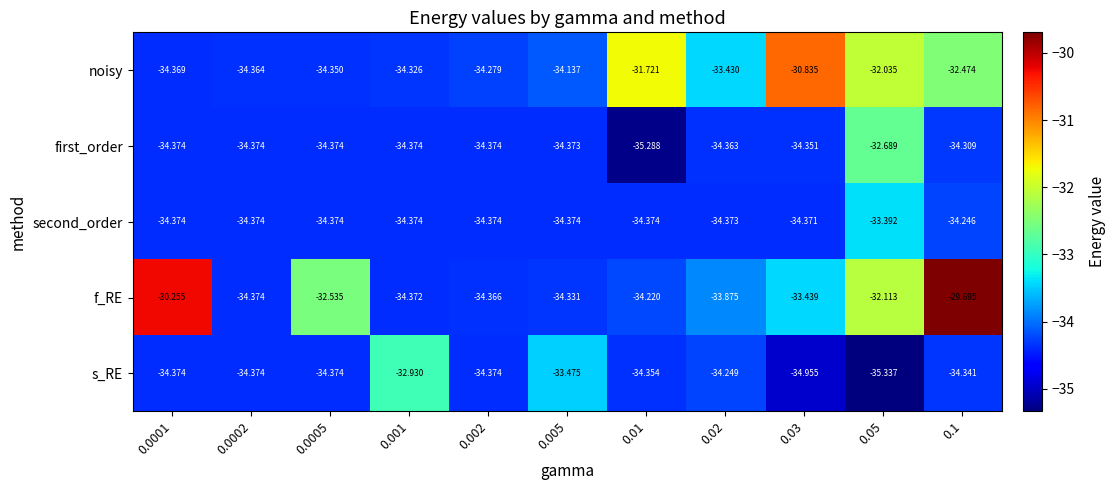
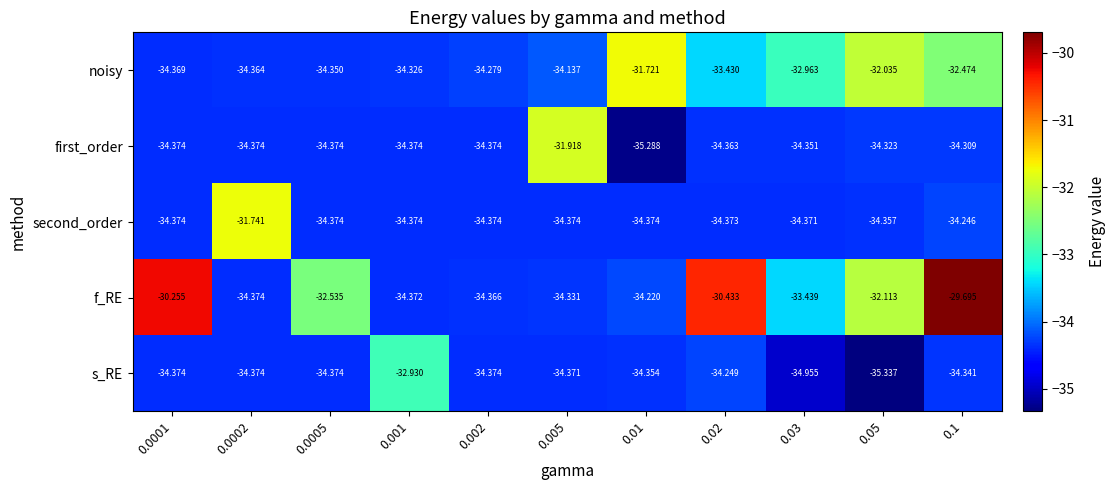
noisy, 0.03: -30.835 -> -32.963
first_order, 0.005: -34.373 -> -31.918
first_order, 0.05: -32.689 -> -34.323
second_order, 0.0002: -34.374 -> -31.741
second_order, 0.05: -33.392 -> -34.357
f_RE, 0.02: -33.875 -> -30.433
s_RE, 0.005: -33.475 -> -34.371
